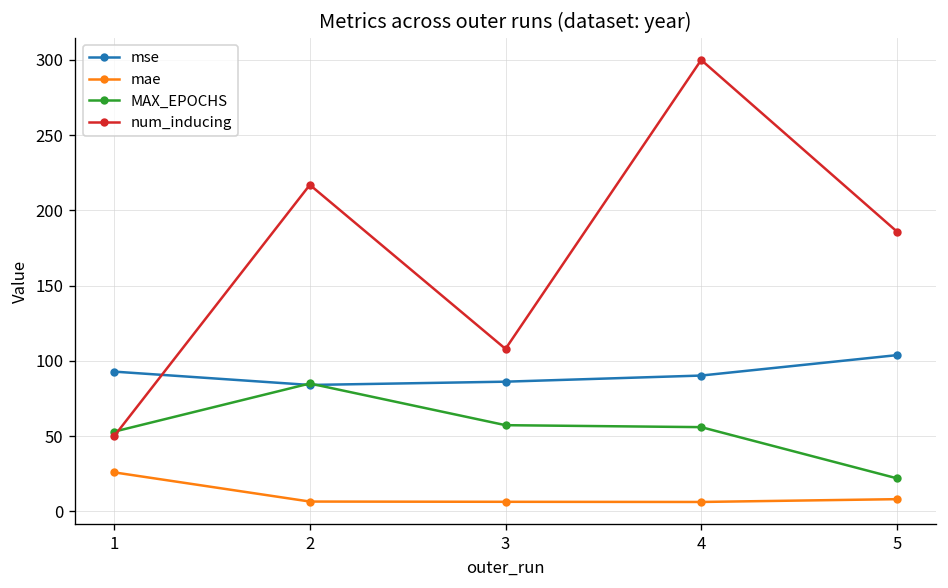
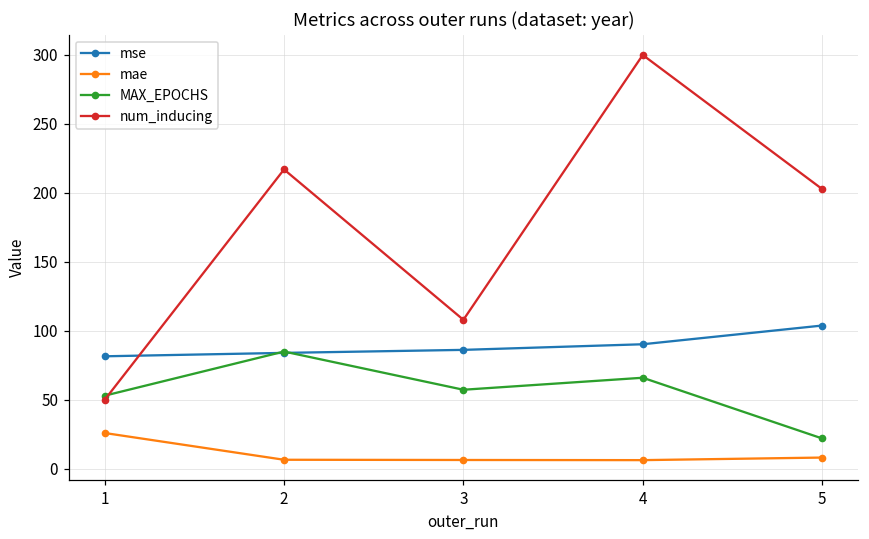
mse, 1: 93 -> 82
MAX_EPOCHS, 4: 56 -> 66
num_inducing, 5: 186 -> 203
